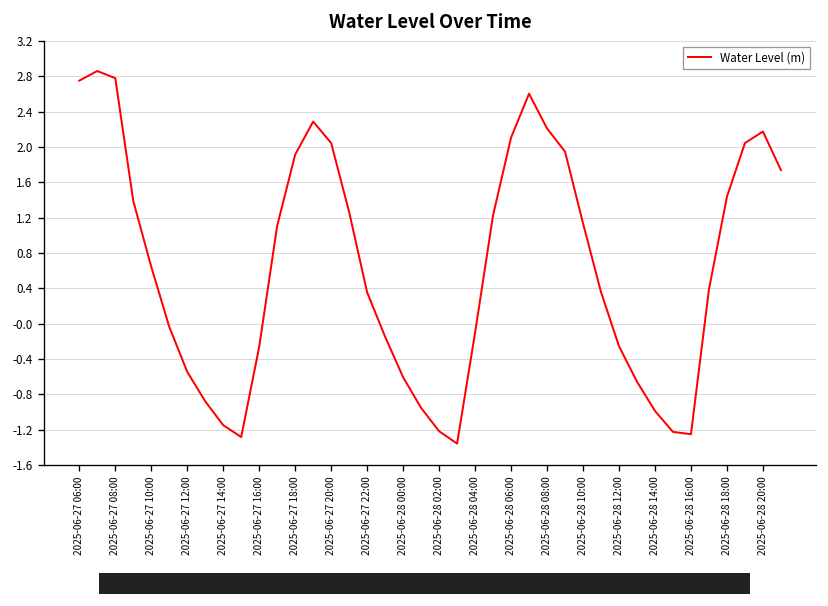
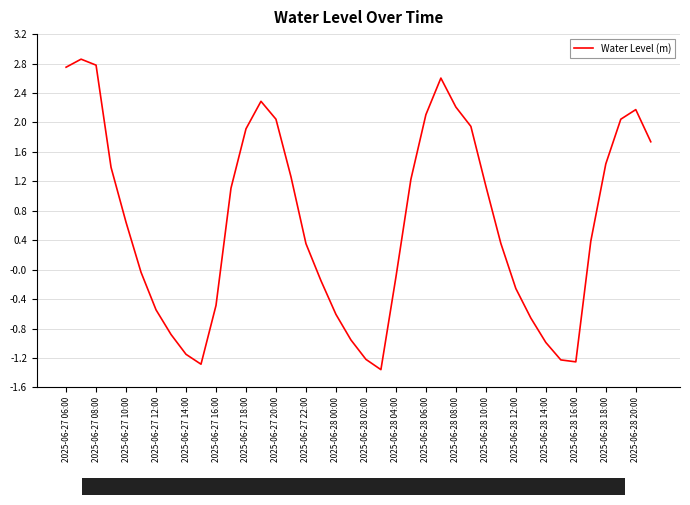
2025-06-27 16:00: -0.3 -> -0.5
